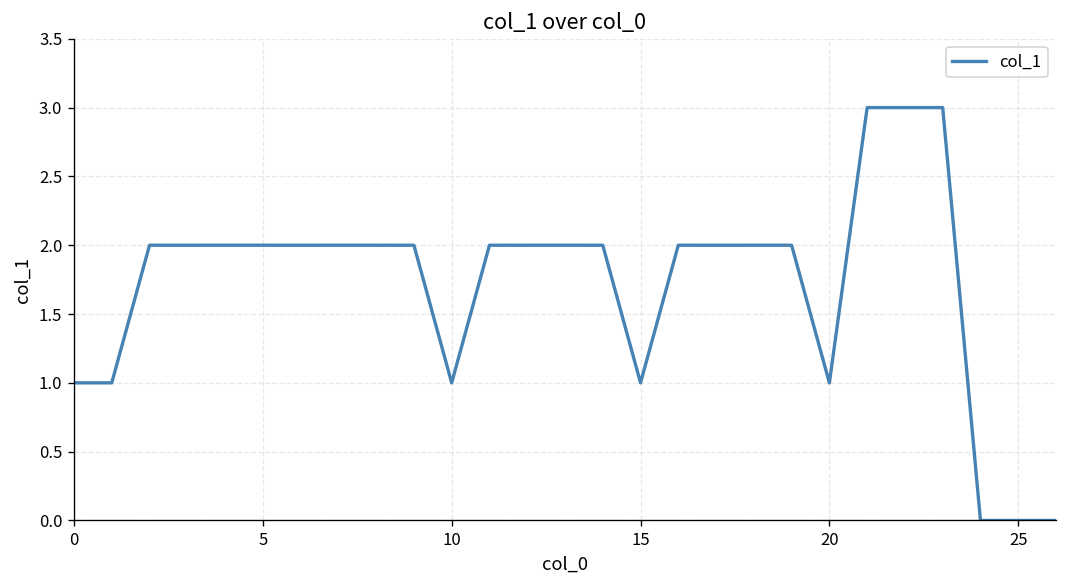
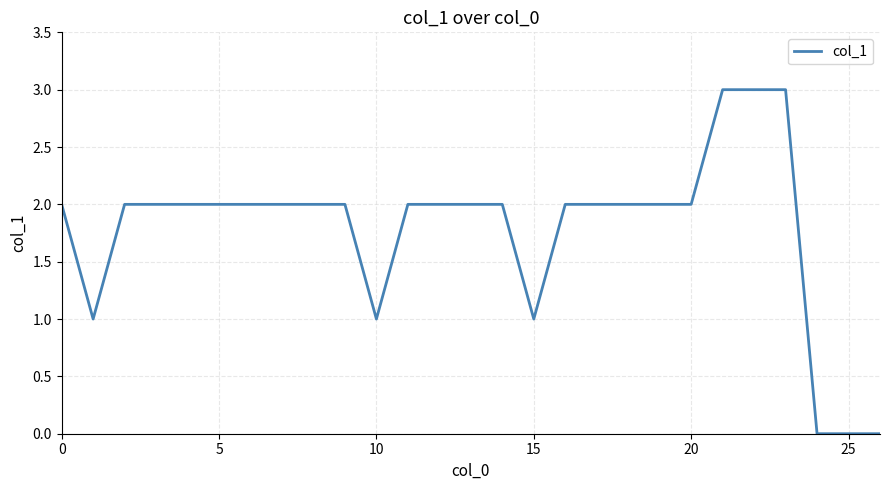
0: 1 -> 2
20: 1 -> 2
